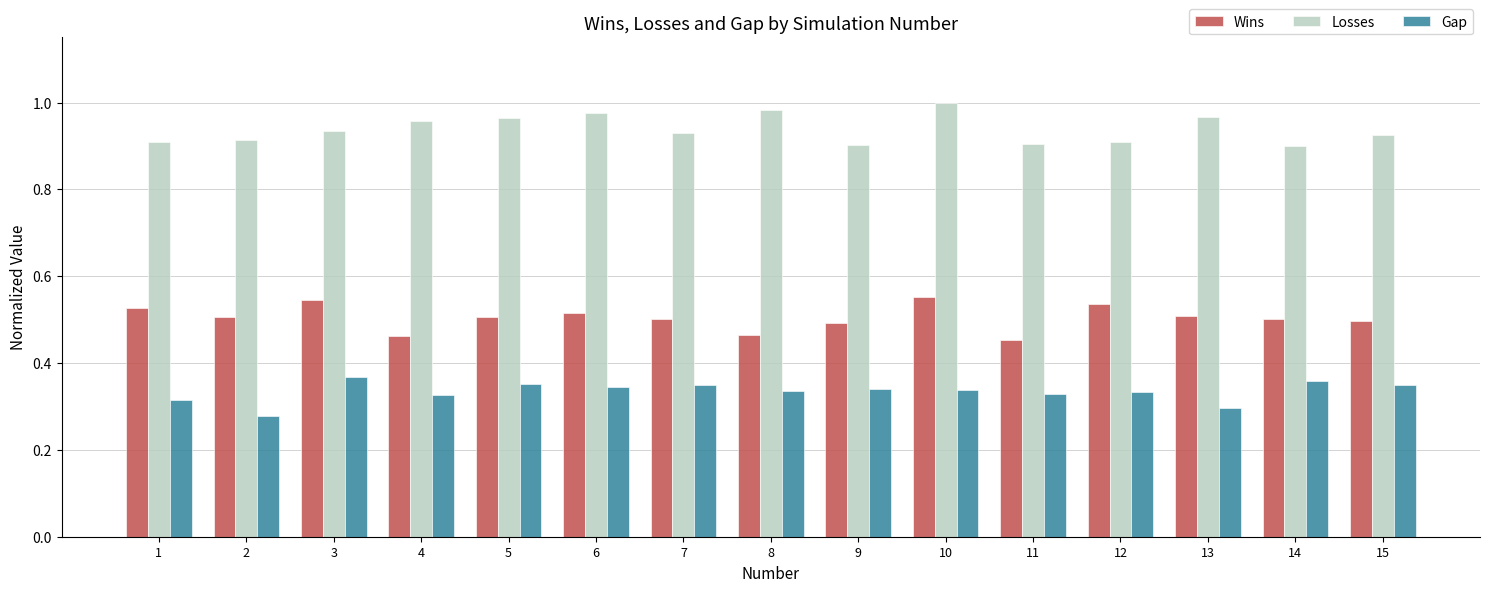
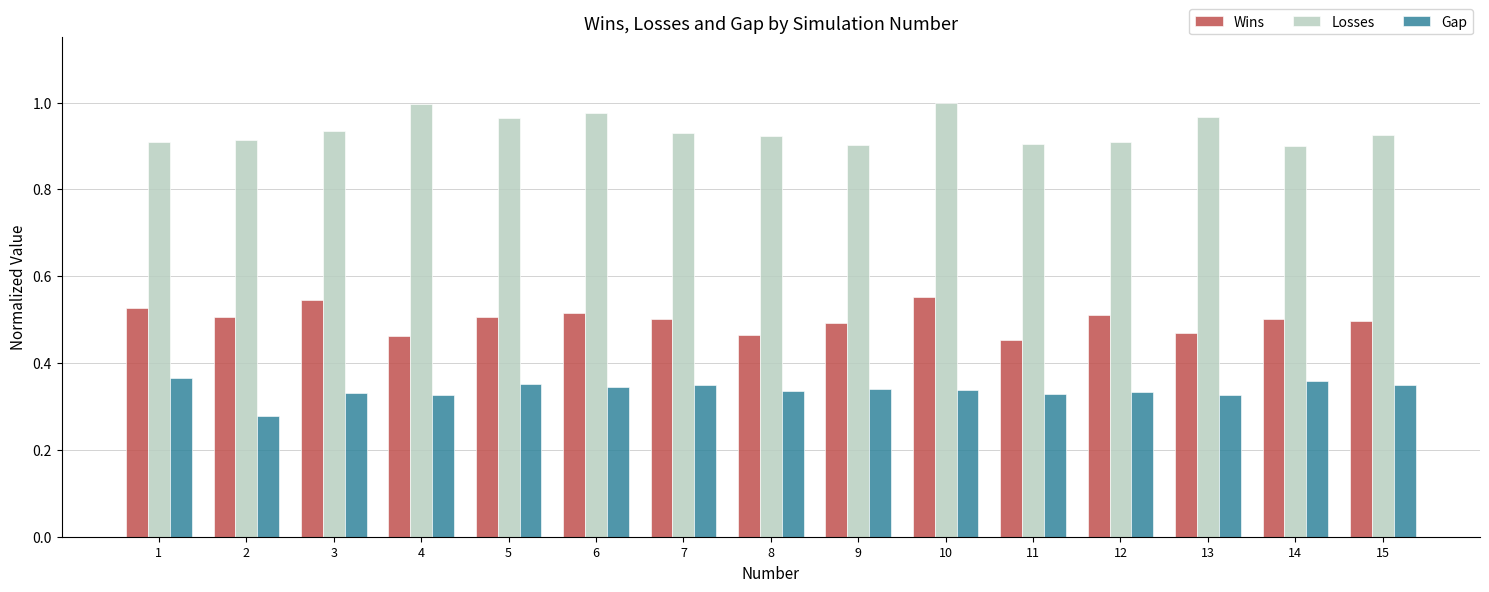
Gap, 1: 0.31 -> 0.37
Gap, 3: 0.37 -> 0.33
Losses, 4: 0.96 -> 1.00
Losses, 8: 0.98 -> 0.92
Wins, 12: 0.54 -> 0.51
Wins, 13: 0.51 -> 0.47
Gap, 13: 0.30 -> 0.33
